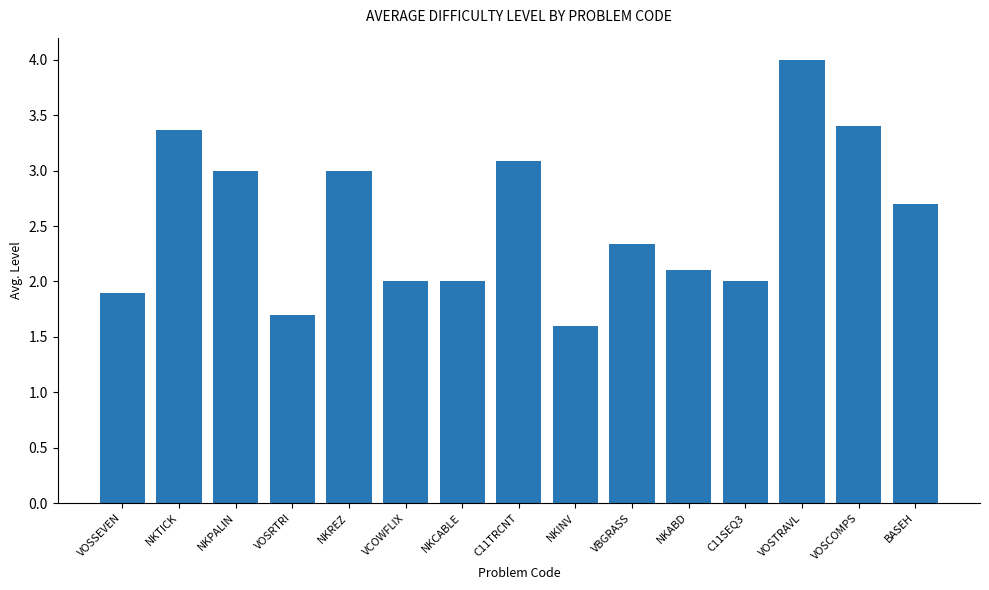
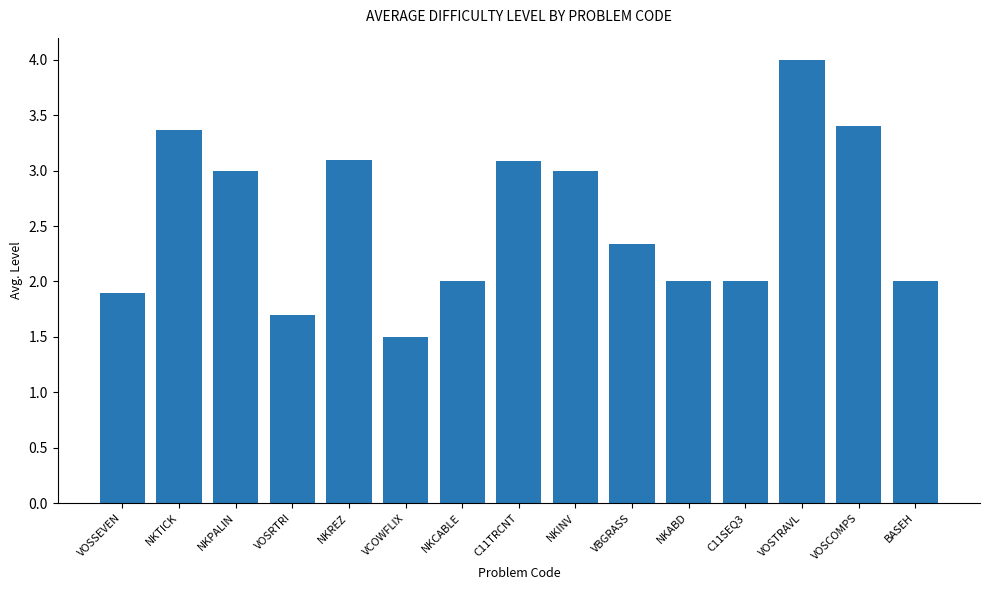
NKREZ: 3.0 -> 3.1
VCOWFLIX: 2.0 -> 1.5
NKINV: 1.6 -> 3.0
NKABD: 2.1 -> 2.0
BASEH: 2.7 -> 2.0
